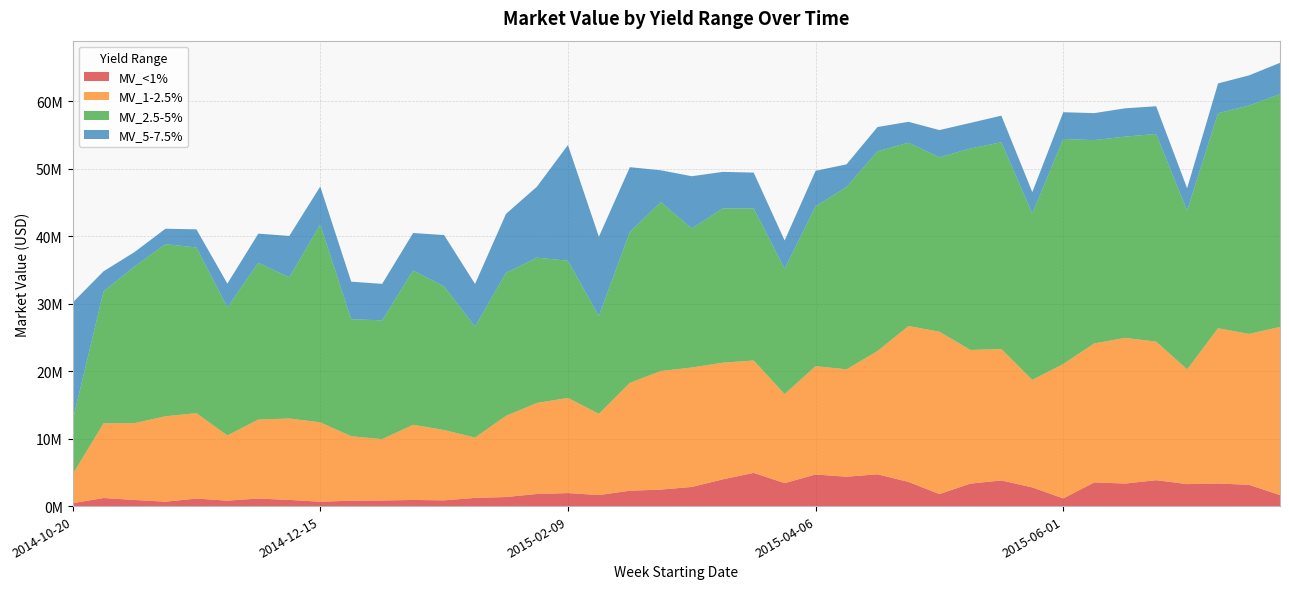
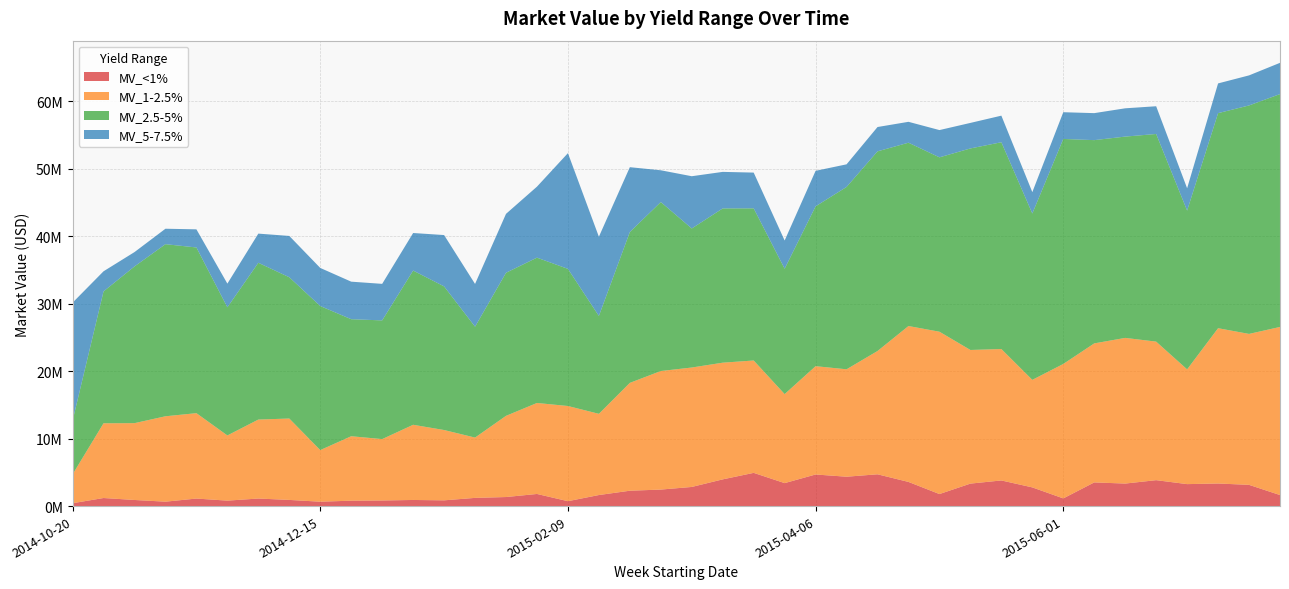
MV_1-2.5%, 2014-12-15: 12000000 -> 8000000
MV_2.5-5%, 2014-12-15: 29000000 -> 21000000
MV_<1%, 2015-02-09: 2000000 -> 1000000
